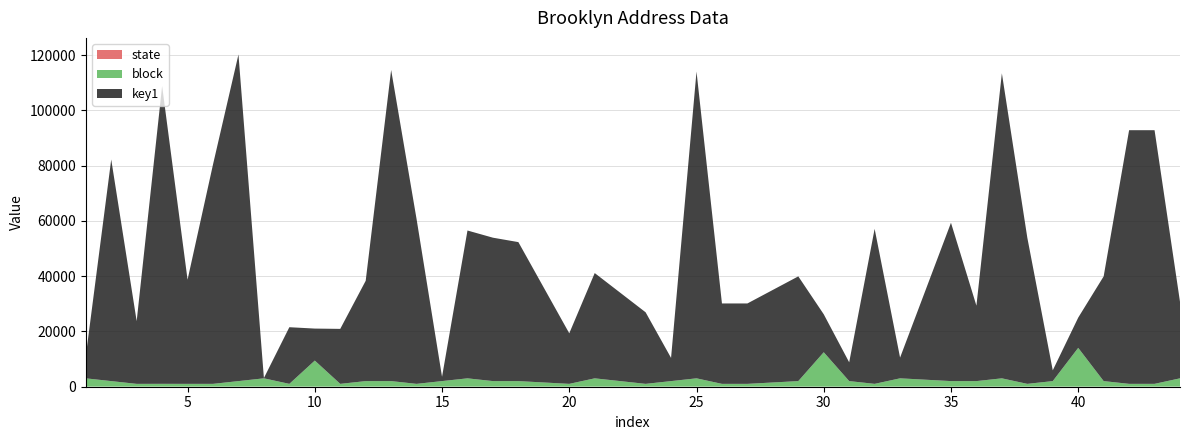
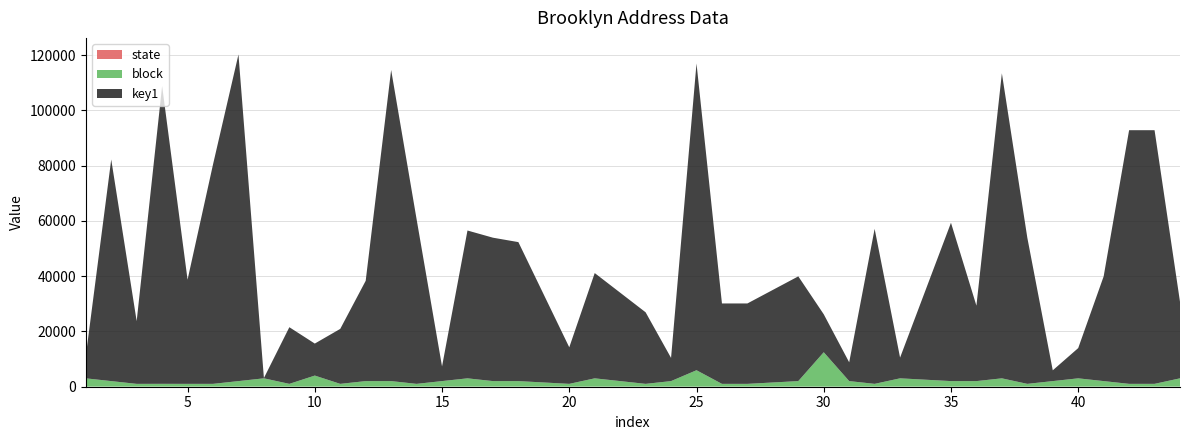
block, 10: 9000 -> 4000
key1, 15: 2000 -> 5000
key1, 20: 18000 -> 13000
block, 25: 3000 -> 6000
block, 40: 14000 -> 3000
